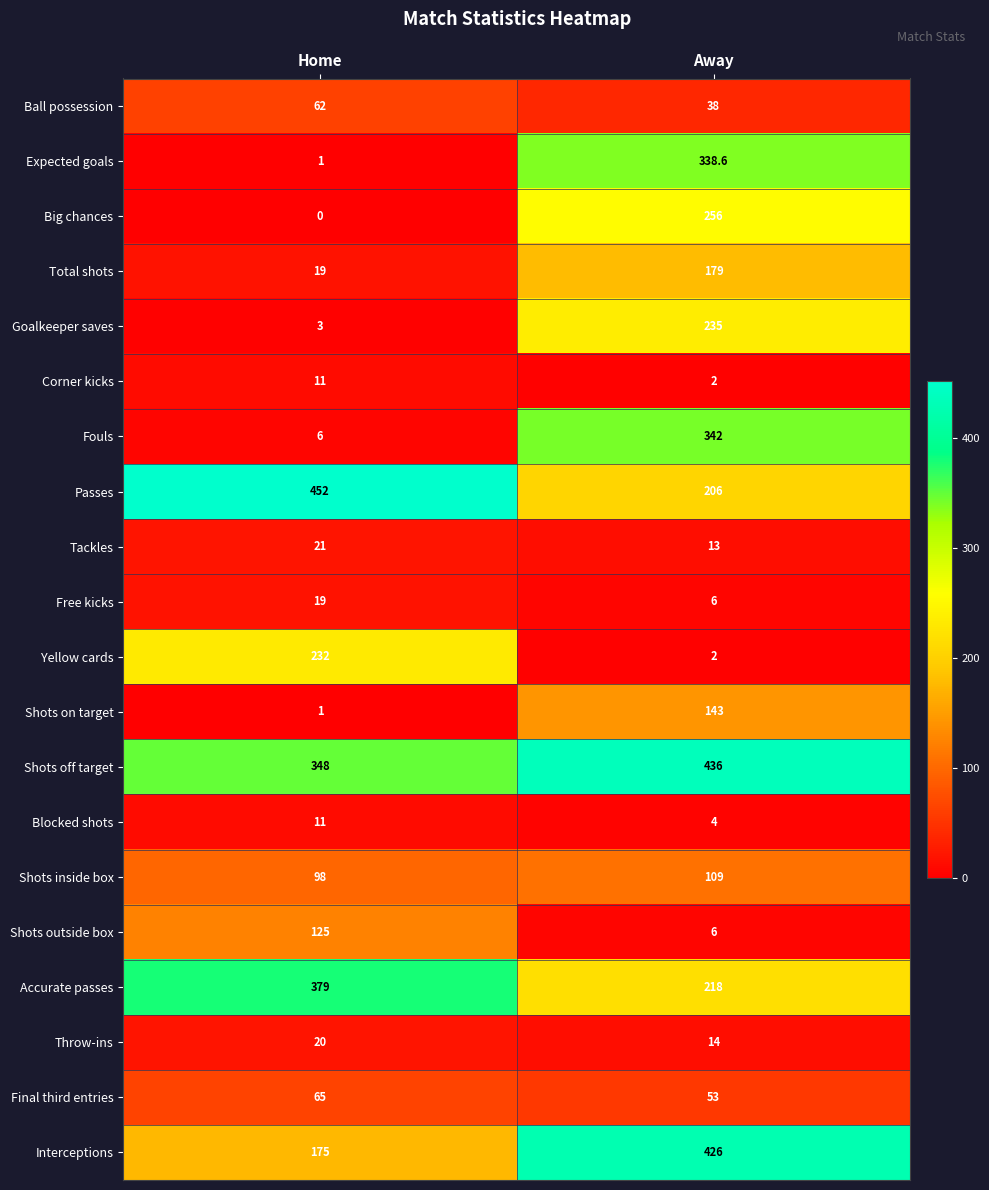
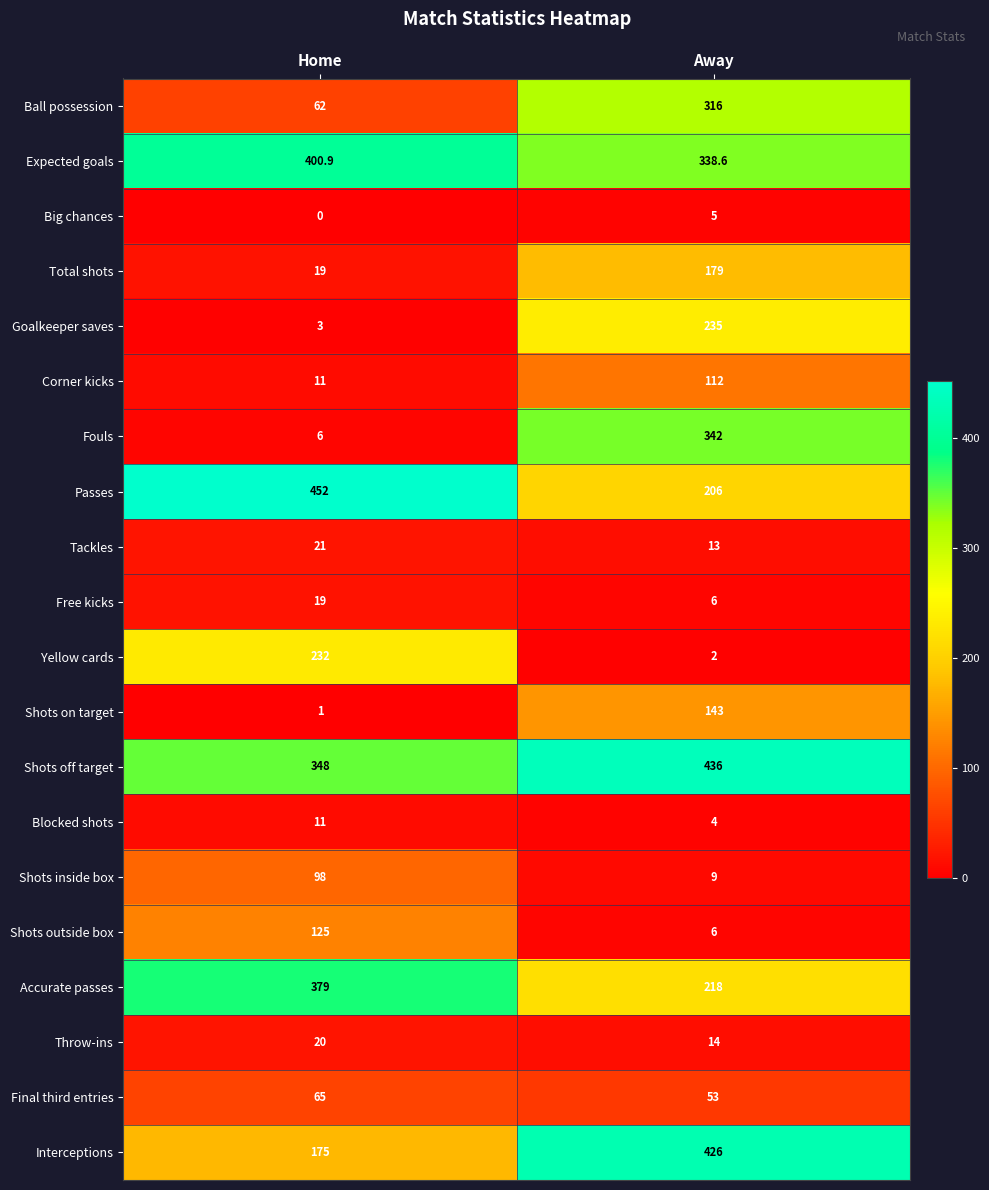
Ball possession, Away: 38 -> 316
Expected goals, Home: 1 -> 400.9
Big chances, Away: 256 -> 5
Corner kicks, Away: 2 -> 112
Shots inside box, Away: 109 -> 9
